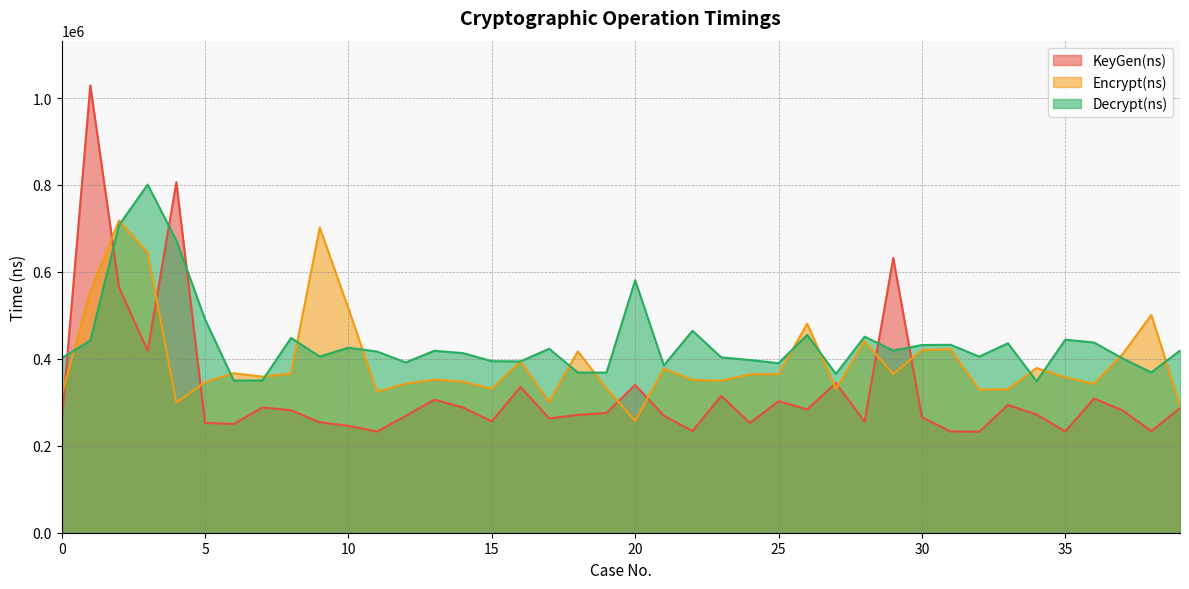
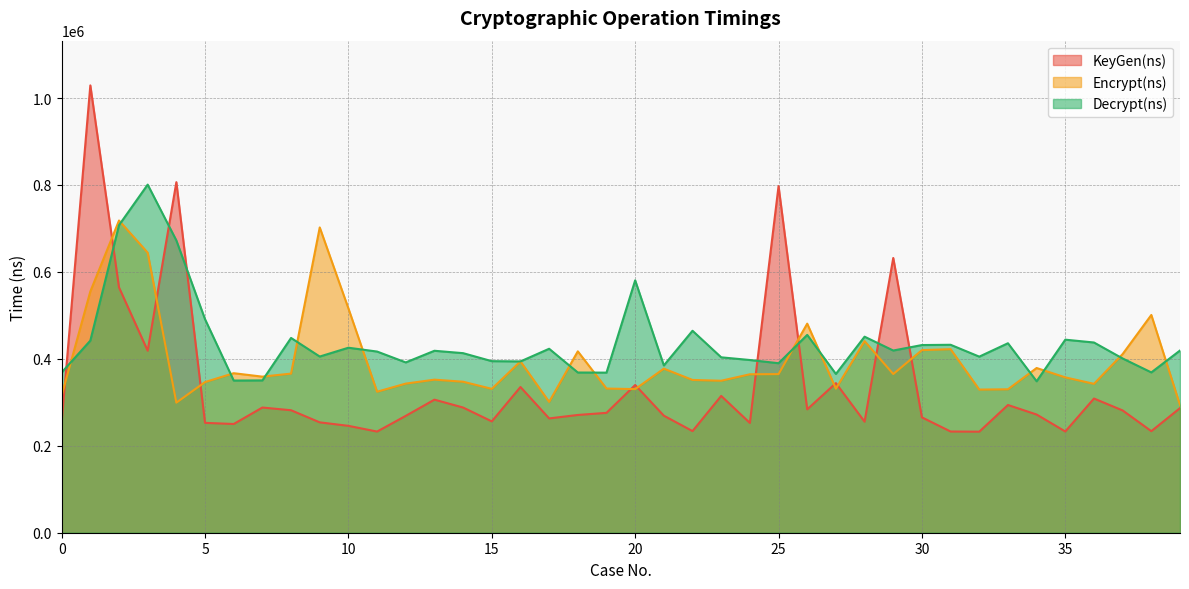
Decrypt(ns), 0: 400000 -> 370000
Encrypt(ns), 20: 260000 -> 330000
KeyGen(ns), 25: 300000 -> 800000
